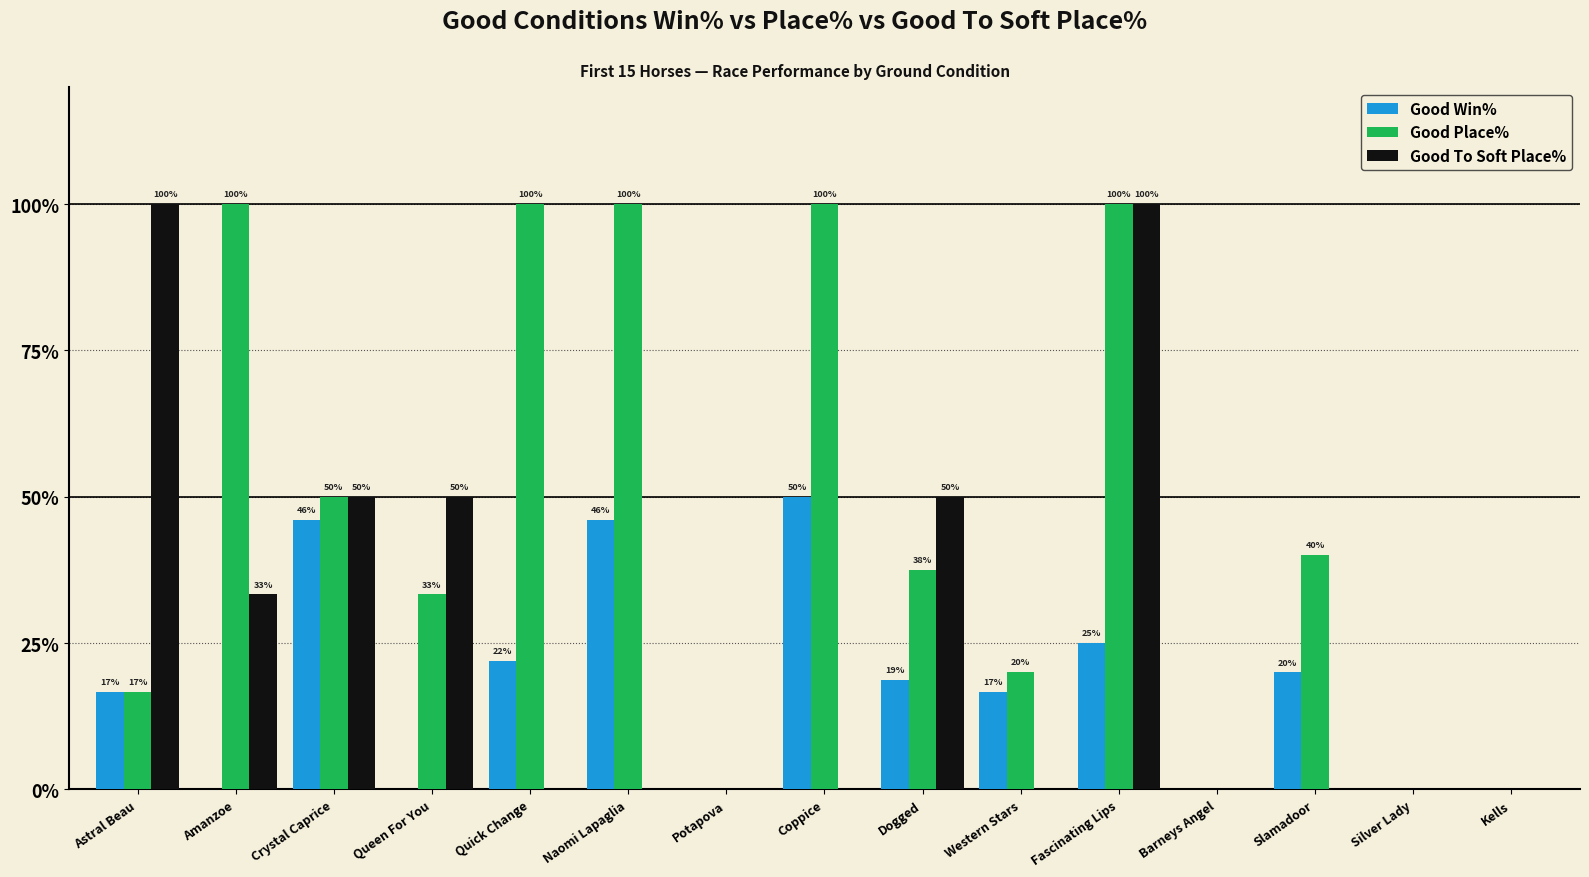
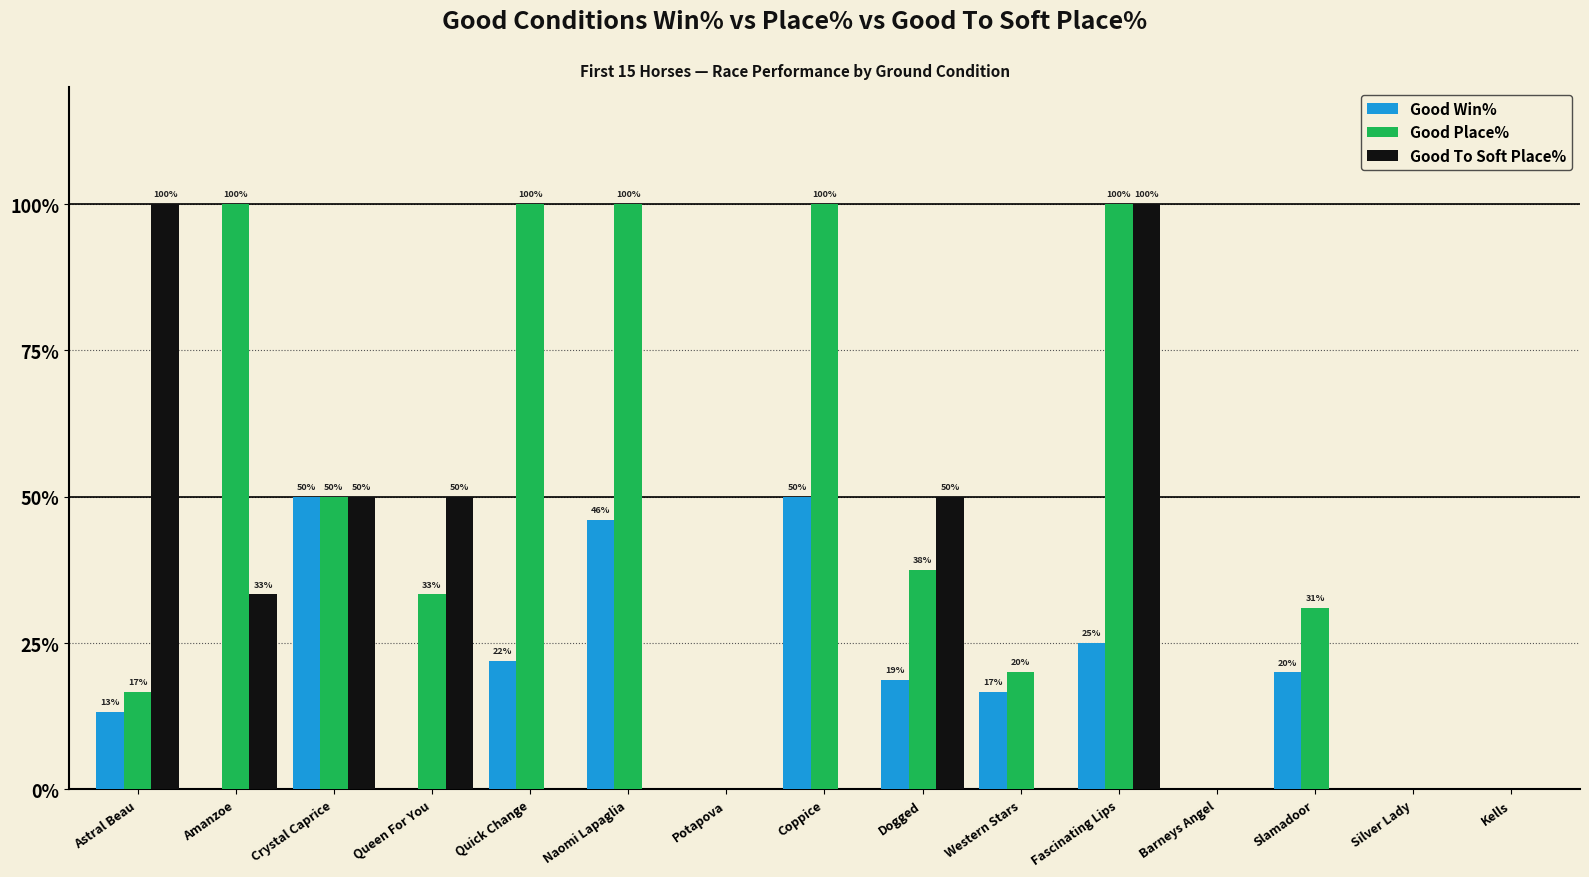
Good Win%, Astral Beau: 17% -> 13%
Good Win%, Crystal Caprice: 46% -> 50%
Good Place%, Slamadoor: 40% -> 31%
